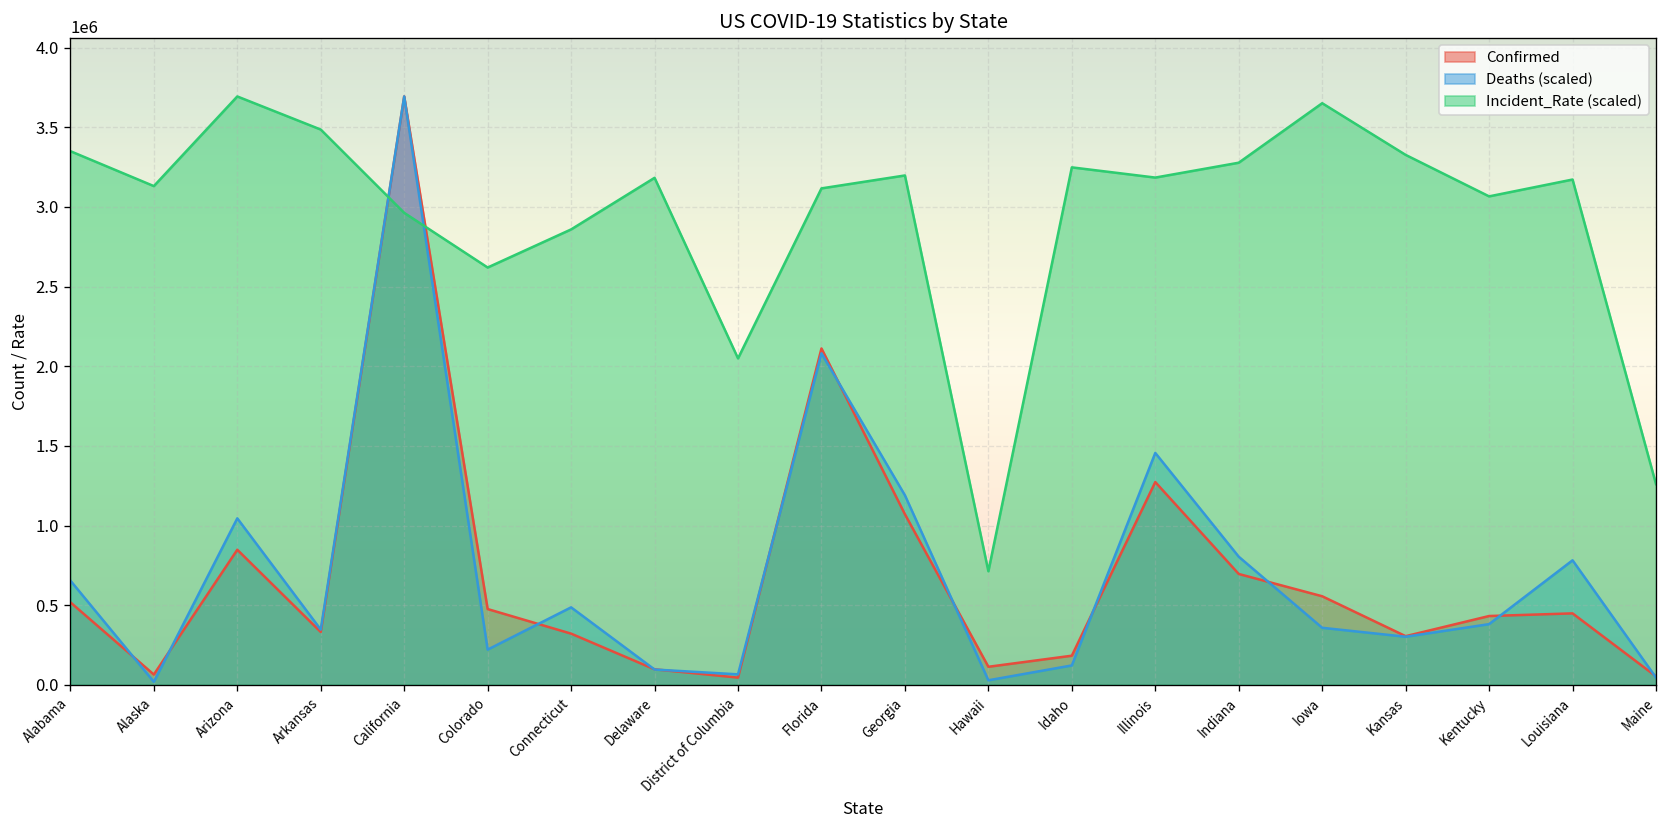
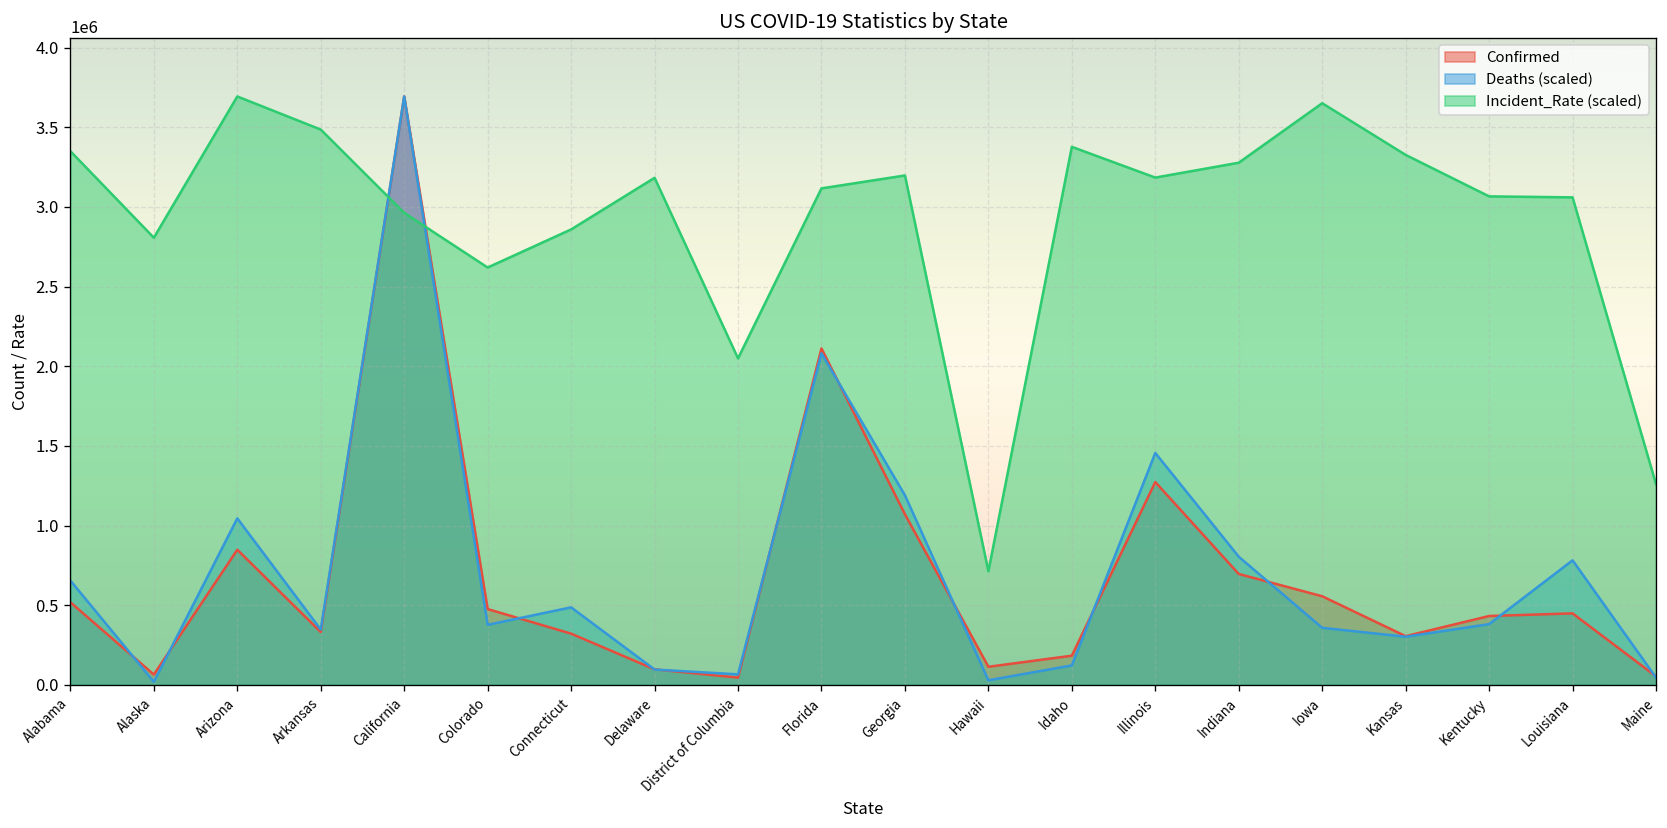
Incident_Rate (scaled), Alaska: 3130000 -> 2810000
Deaths (scaled), Colorado: 220000 -> 380000
Incident_Rate (scaled), Idaho: 3250000 -> 3380000
Incident_Rate (scaled), Louisiana: 3170000 -> 3060000
